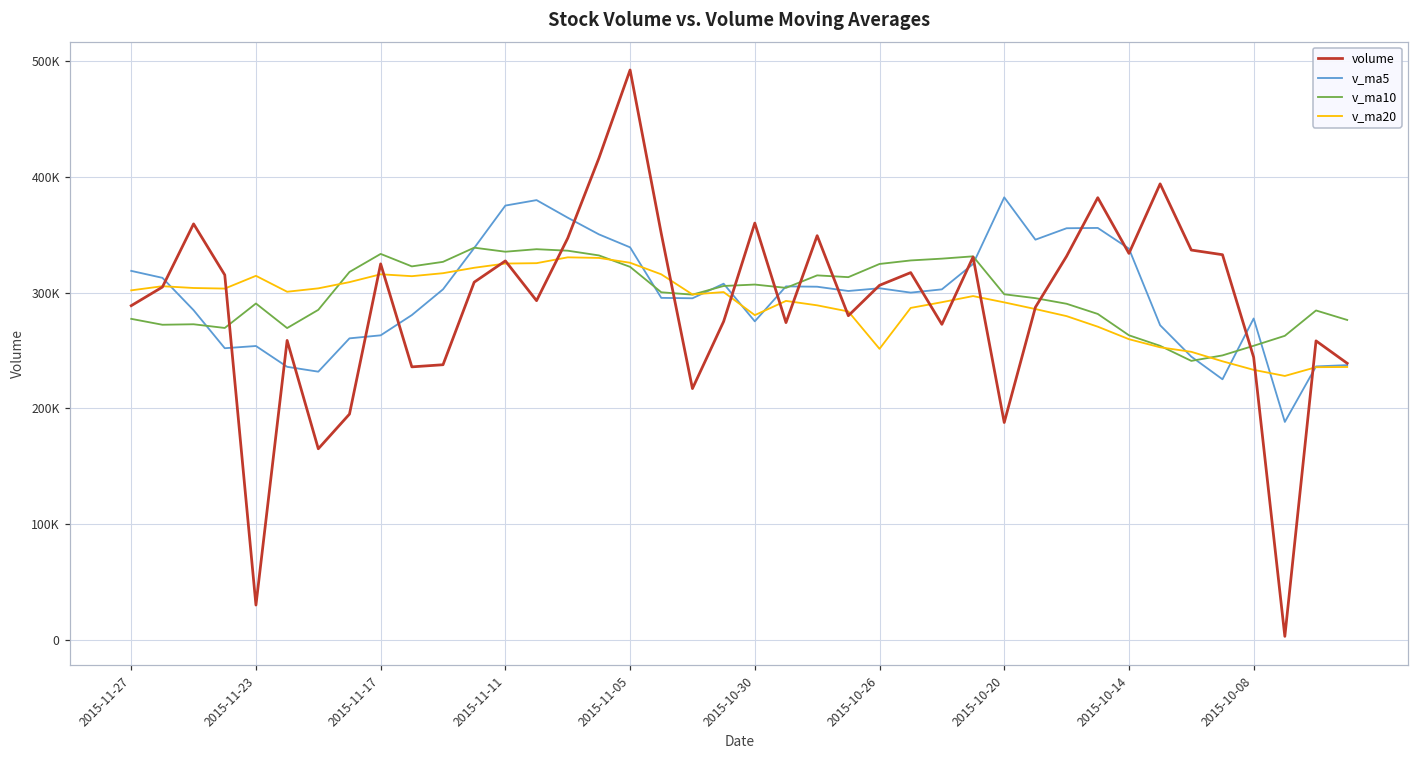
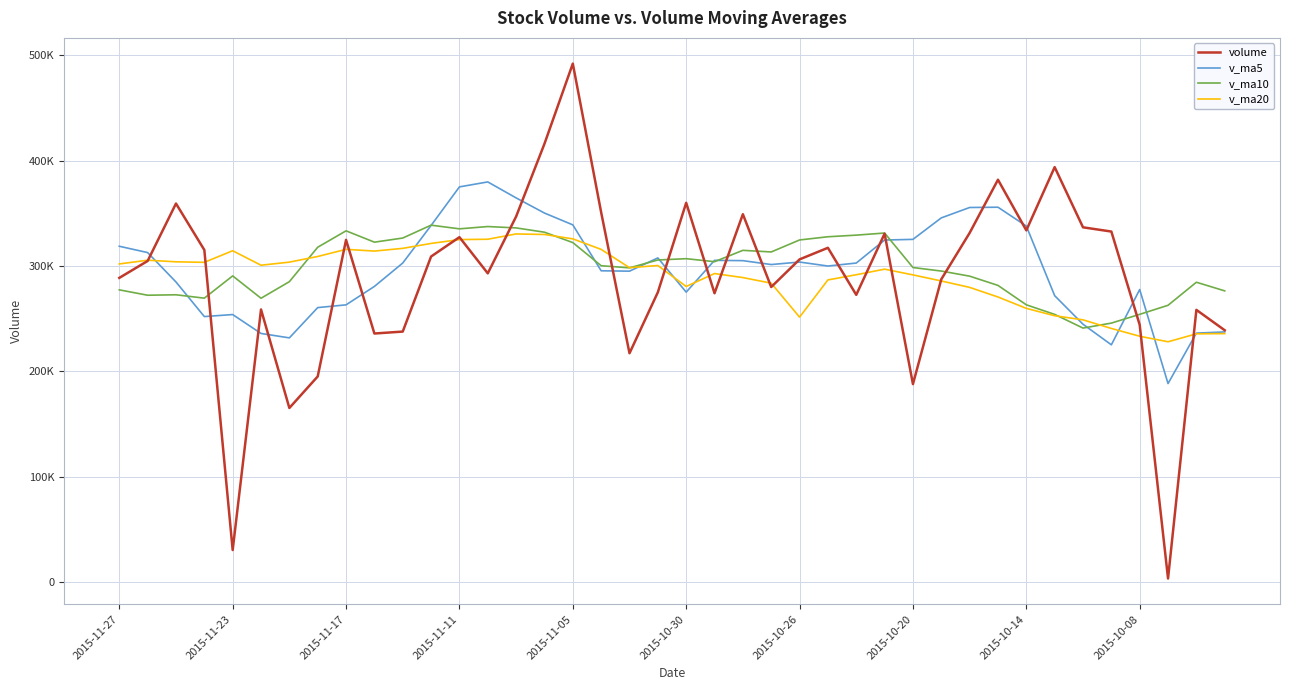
v_ma5, 2015-10-20: 382000 -> 325000
